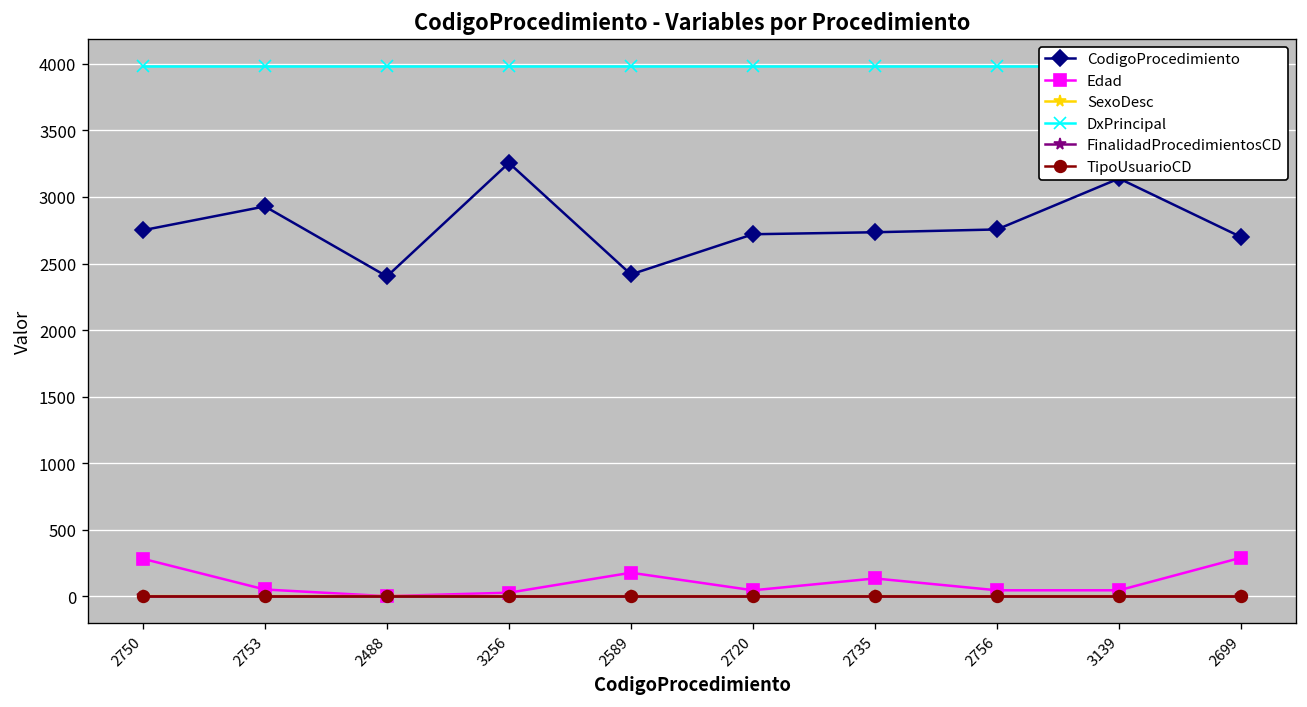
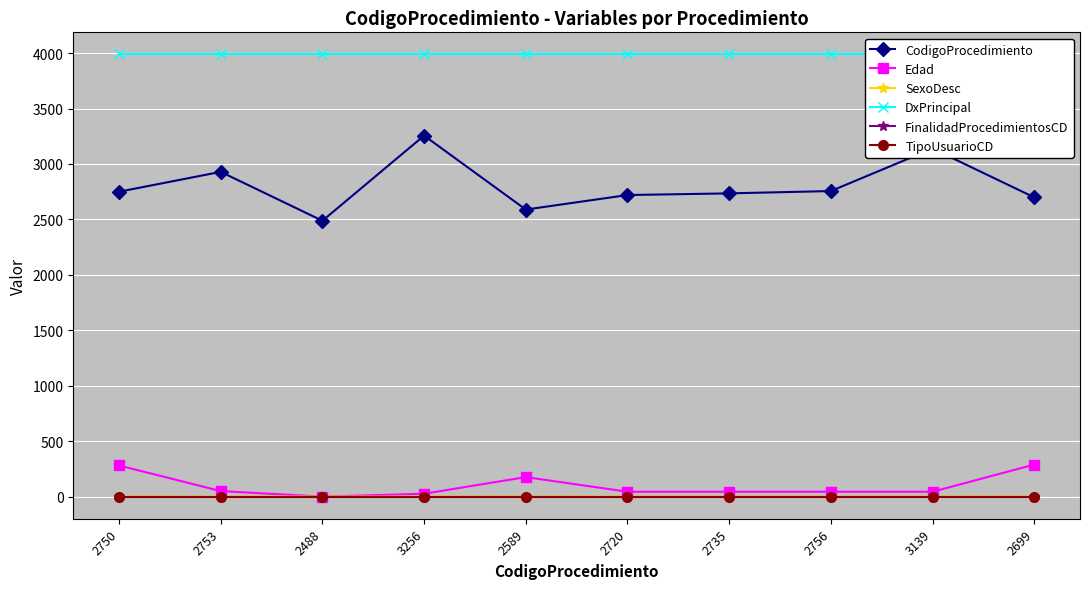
CodigoProcedimiento, 2488: 2400 -> 2490
CodigoProcedimiento, 2589: 2420 -> 2590
Edad, 2735: 130 -> 40
